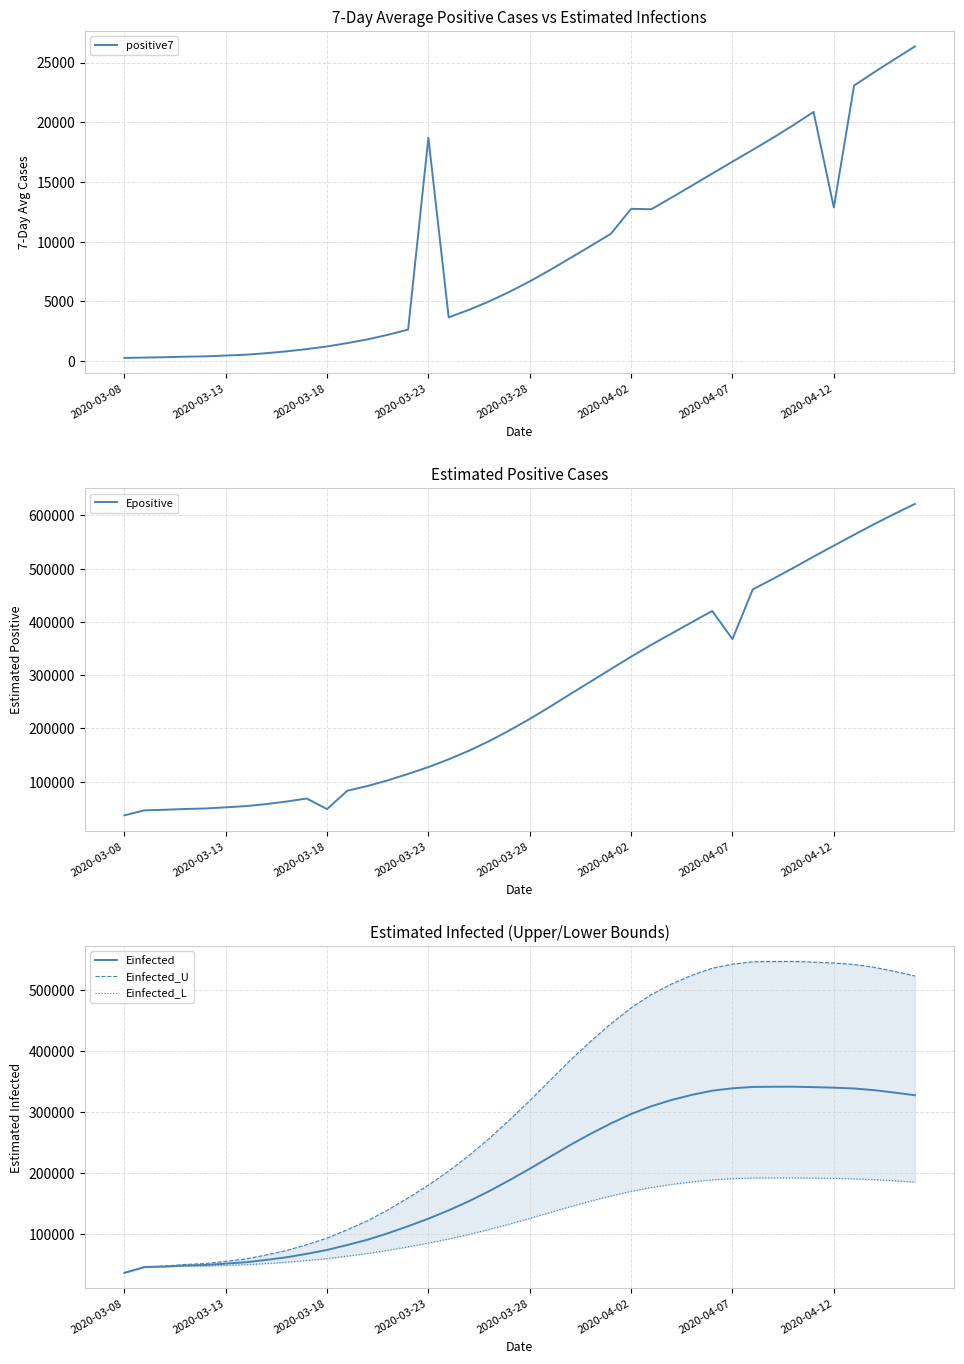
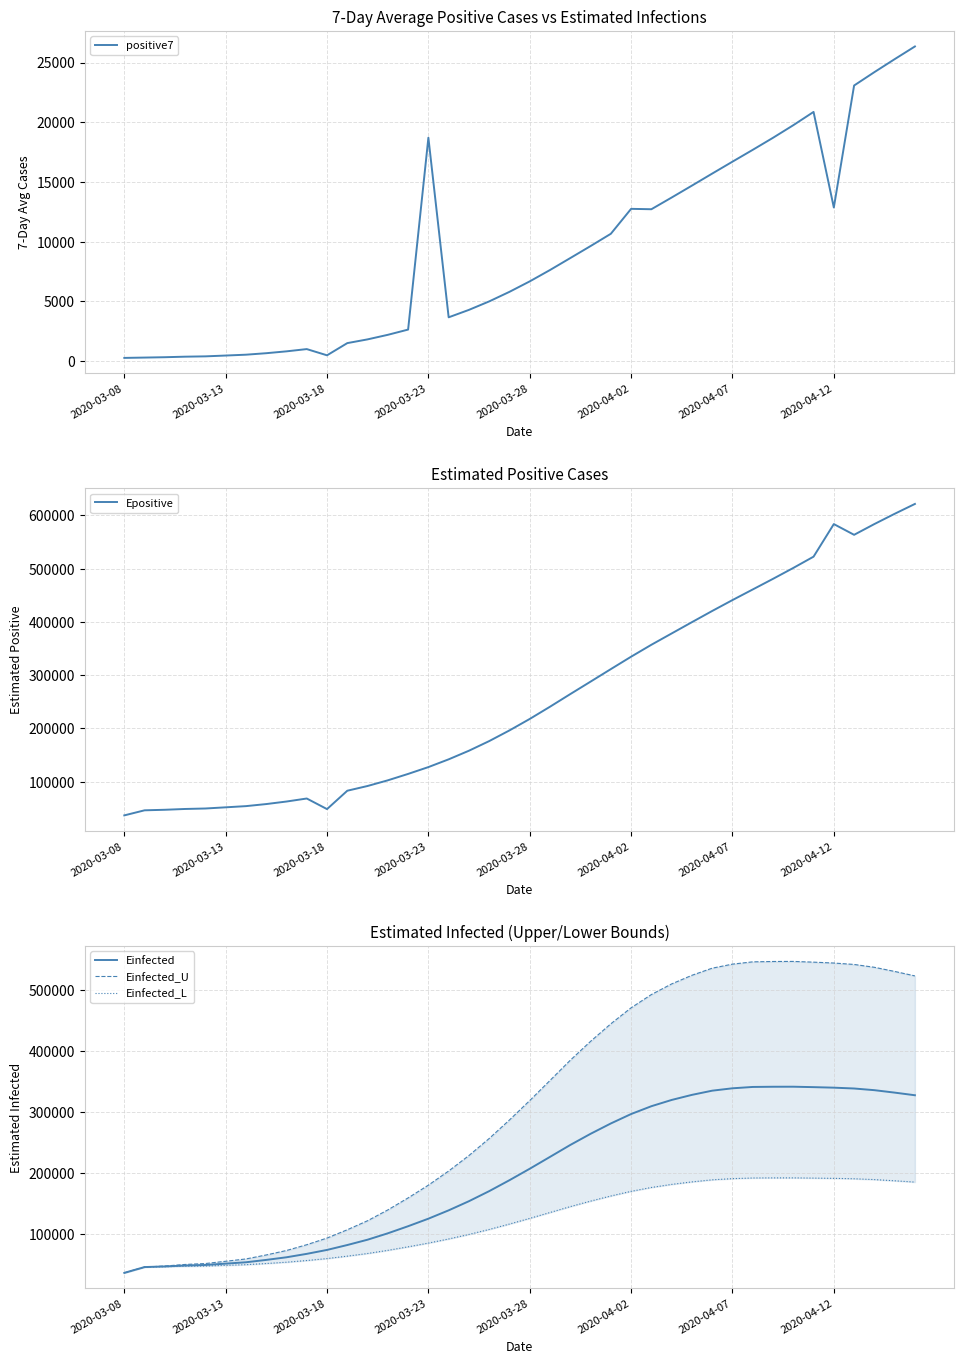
7-Day Average Positive Cases vs Estimated Infections, 2020-03-18: 1200 -> 500
Estimated Positive Cases, 2020-04-07: 370000 -> 440000
Estimated Positive Cases, 2020-04-12: 540000 -> 580000
